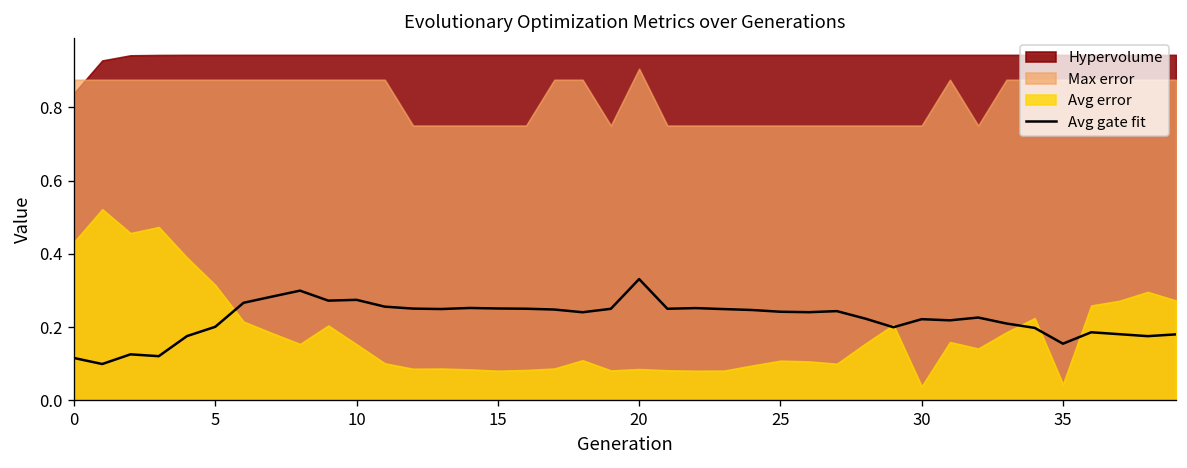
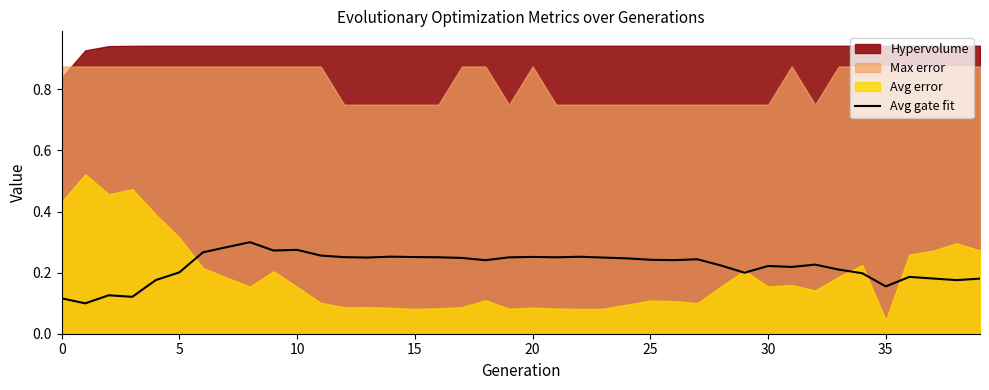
Avg gate fit, 20: 0.33 -> 0.25
Max error, 20: 0.91 -> 0.88
Avg error, 30: 0.04 -> 0.15
